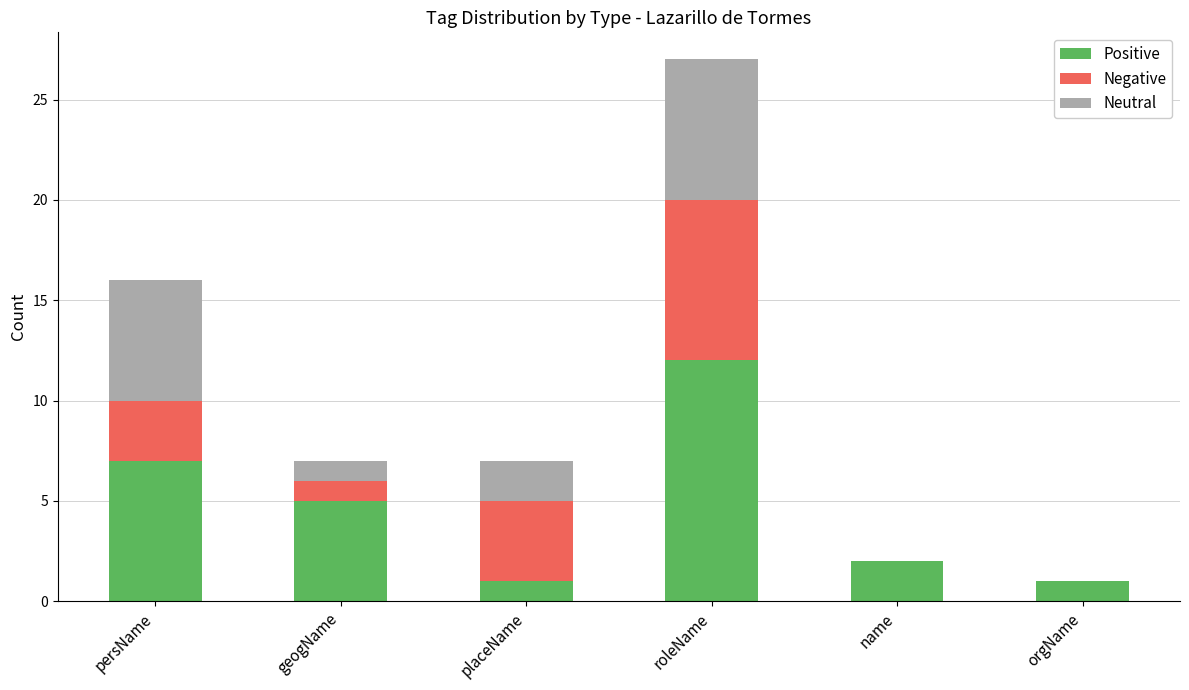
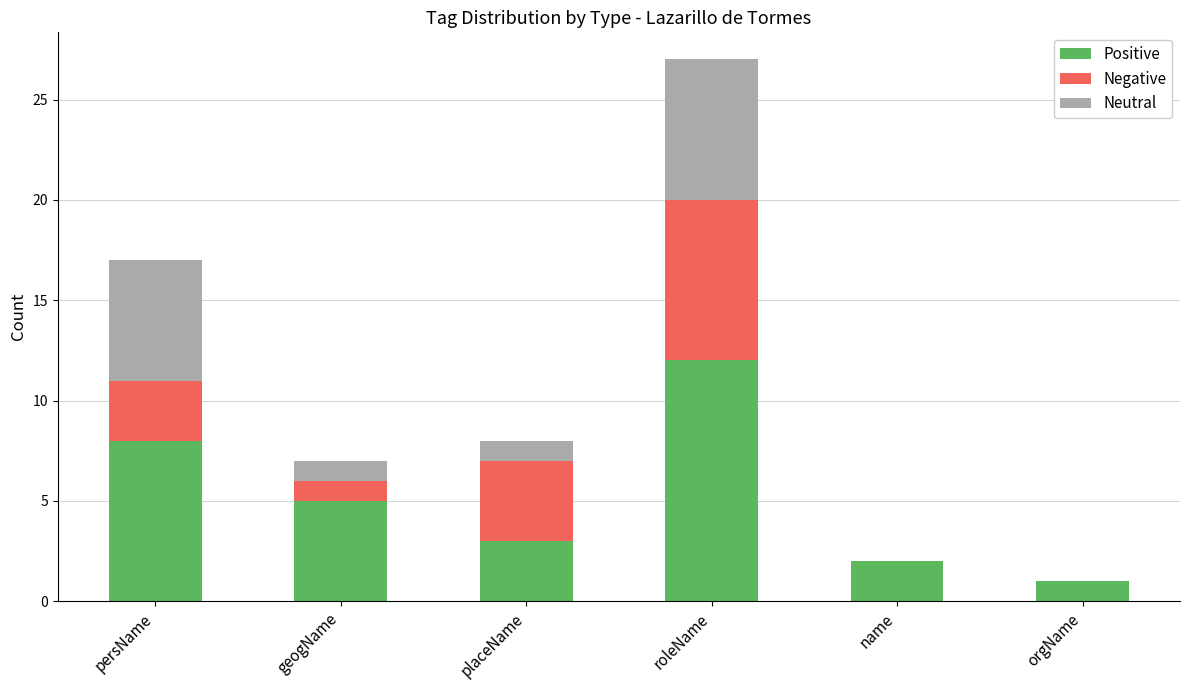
Positive, persName: 7 -> 8
Positive, placeName: 1 -> 3
Neutral, placeName: 2 -> 1
